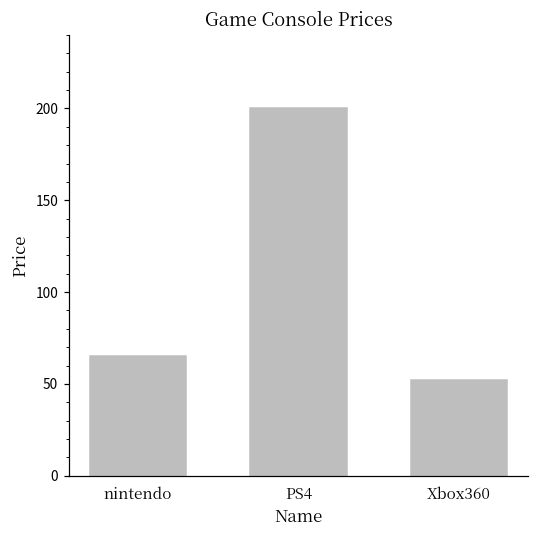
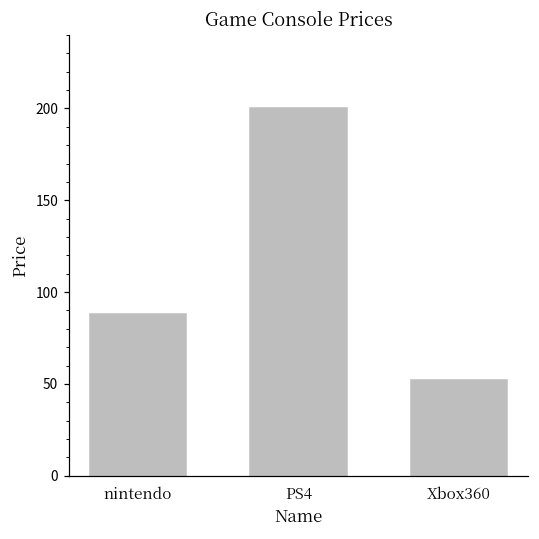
nintendo: 65 -> 88
